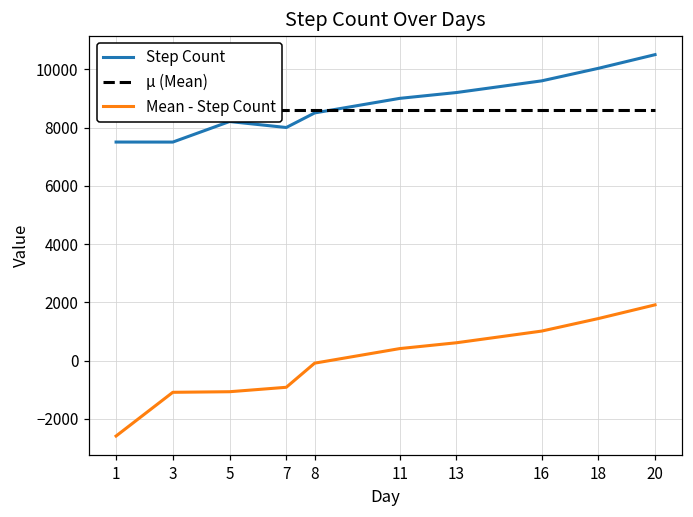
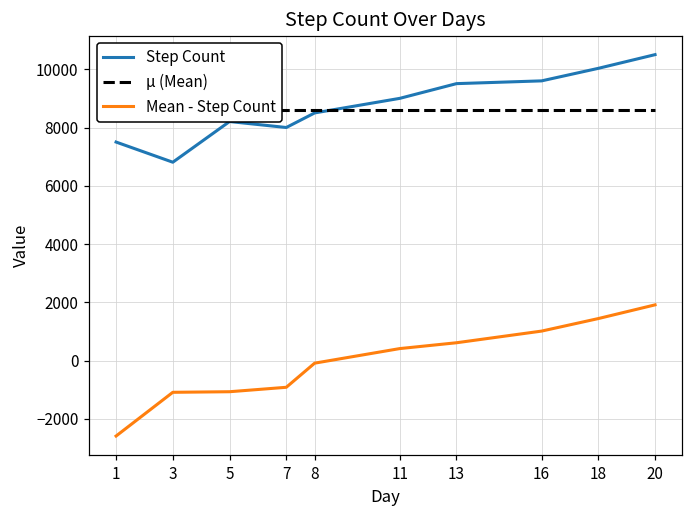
Step Count, 3: 7500 -> 6800
Step Count, 13: 9200 -> 9500
